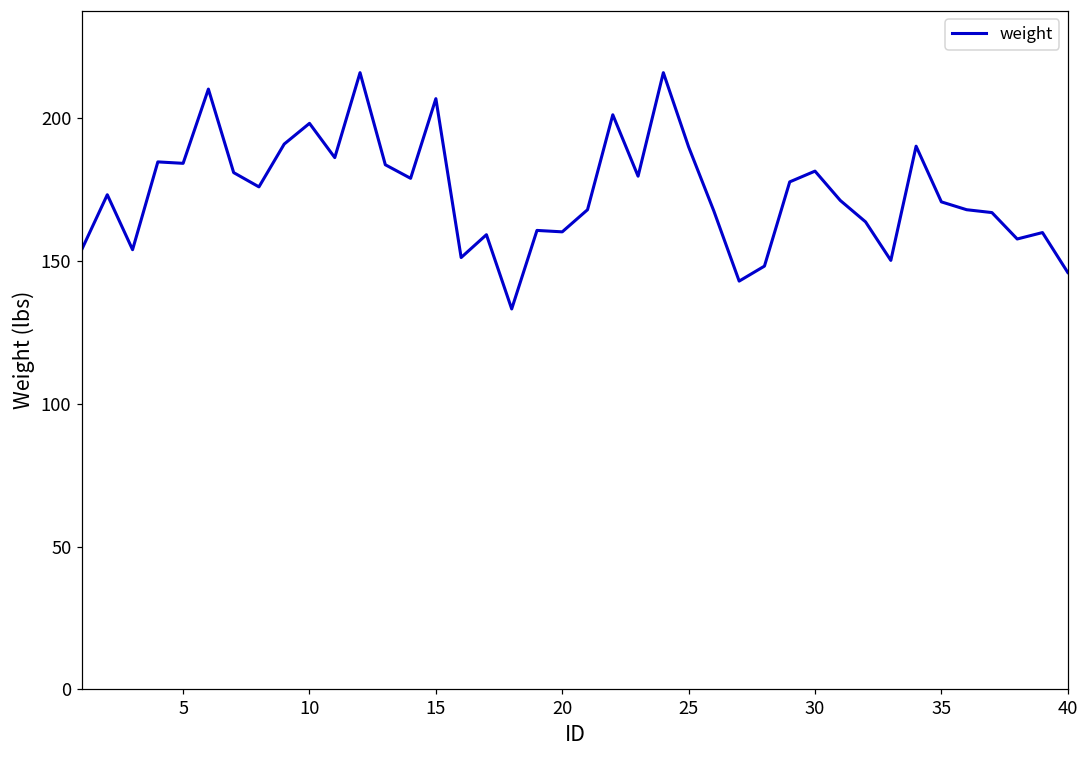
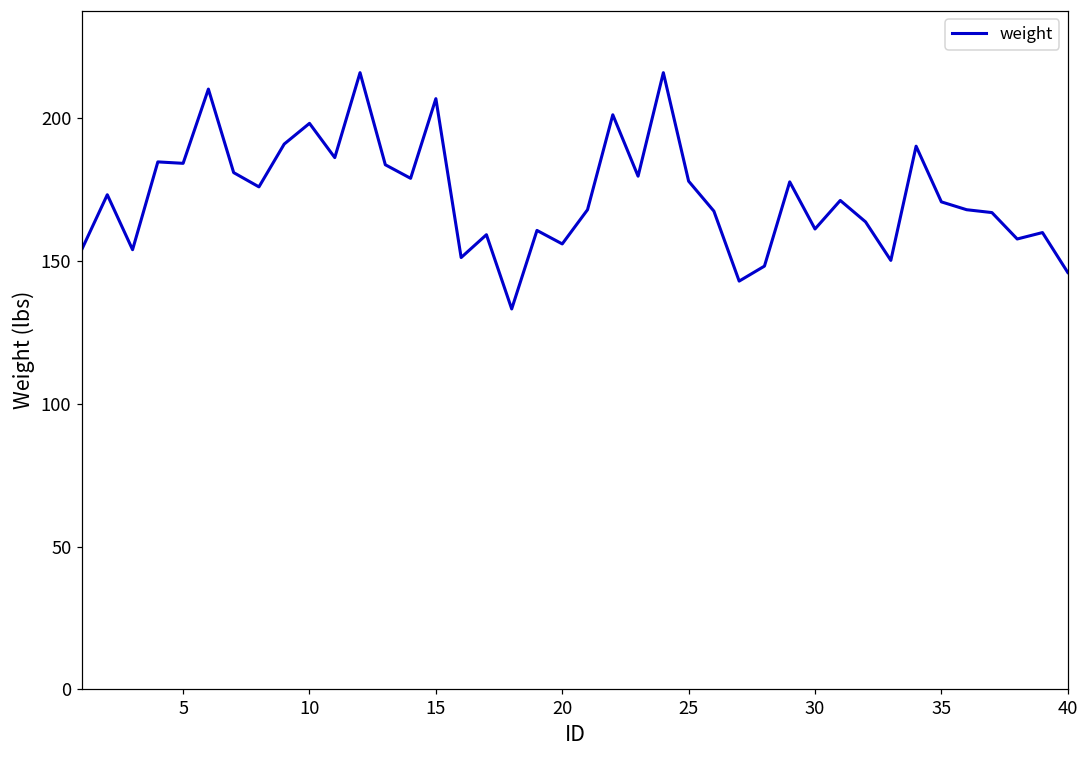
20: 160 -> 156
25: 190 -> 178
30: 182 -> 161
